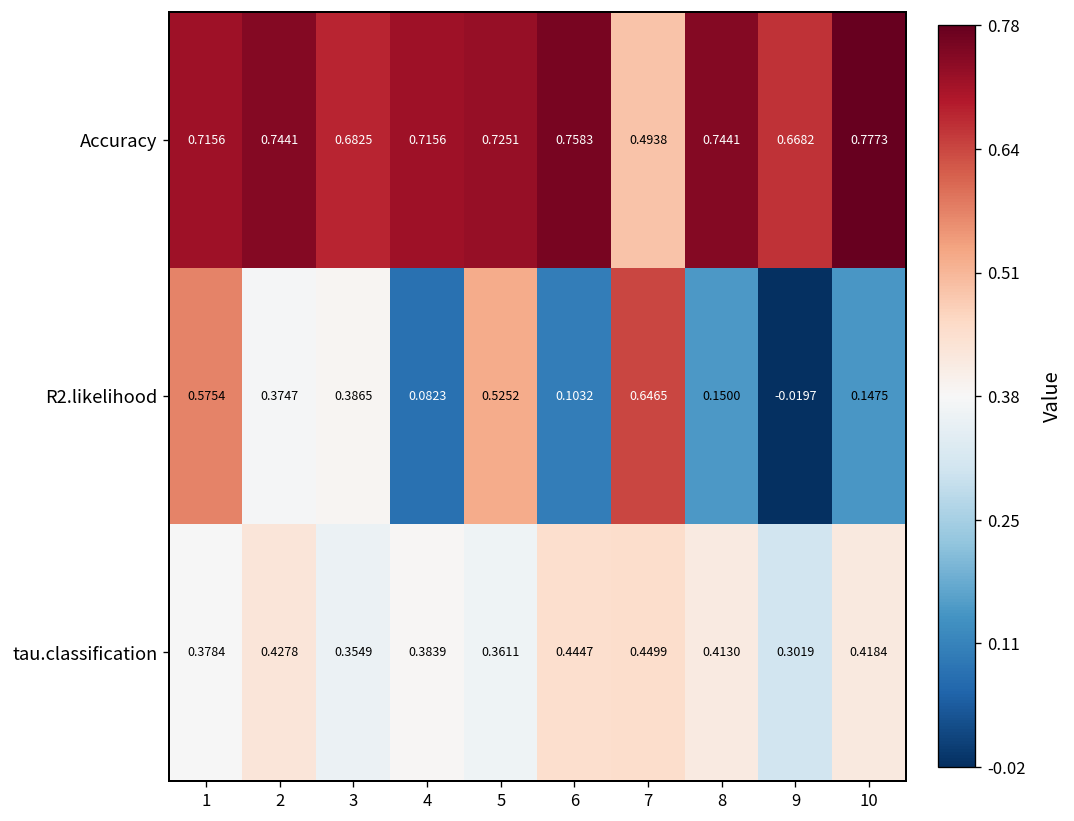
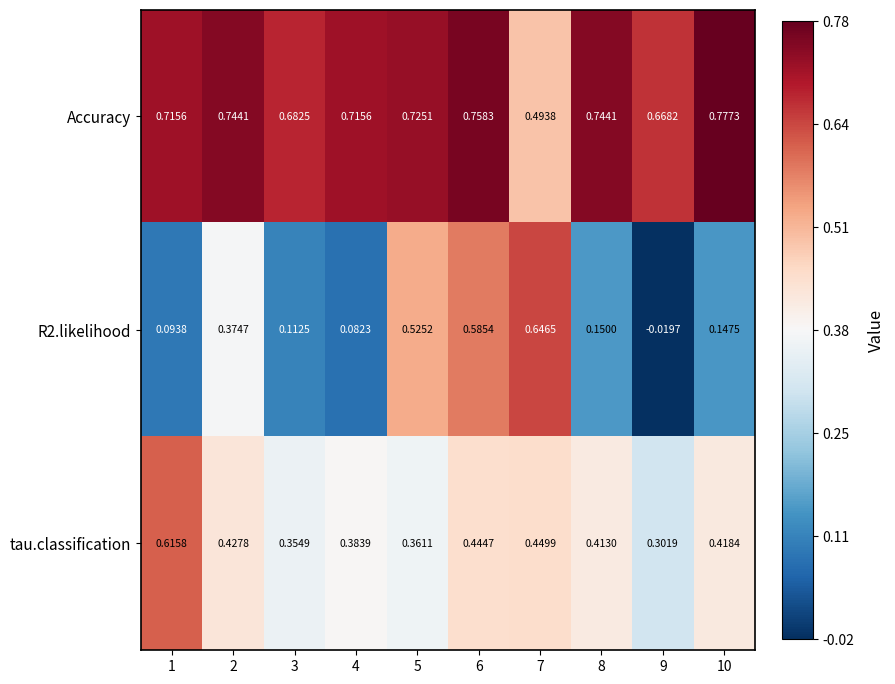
R2.likelihood, 1: 0.5754 -> 0.0938
R2.likelihood, 3: 0.3865 -> 0.1125
R2.likelihood, 6: 0.1032 -> 0.5854
tau.classification, 1: 0.3784 -> 0.6158
